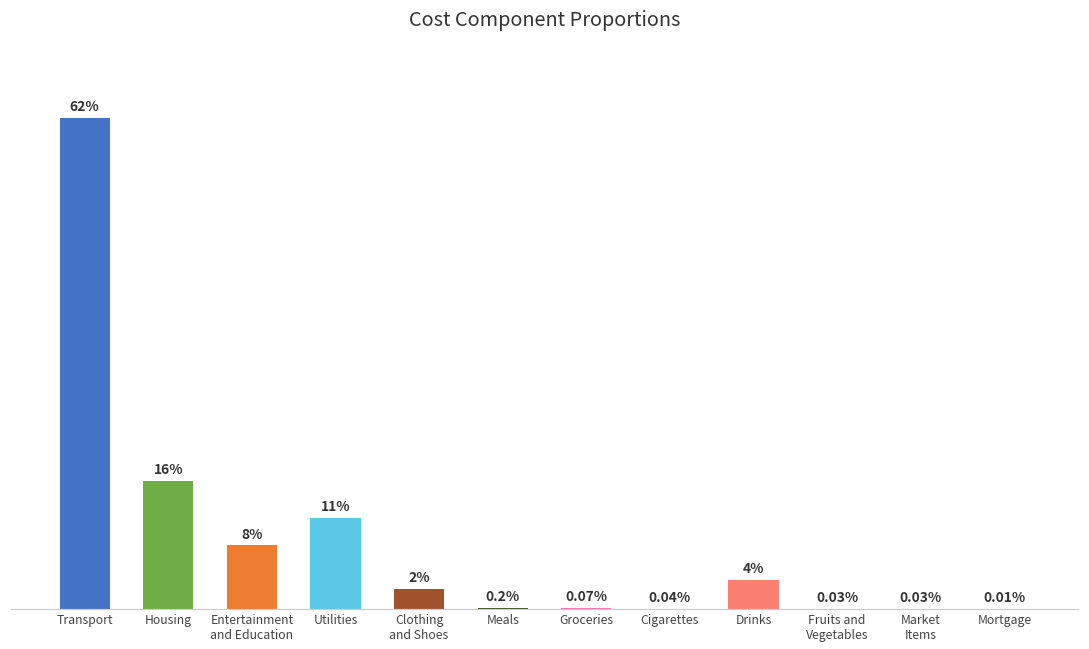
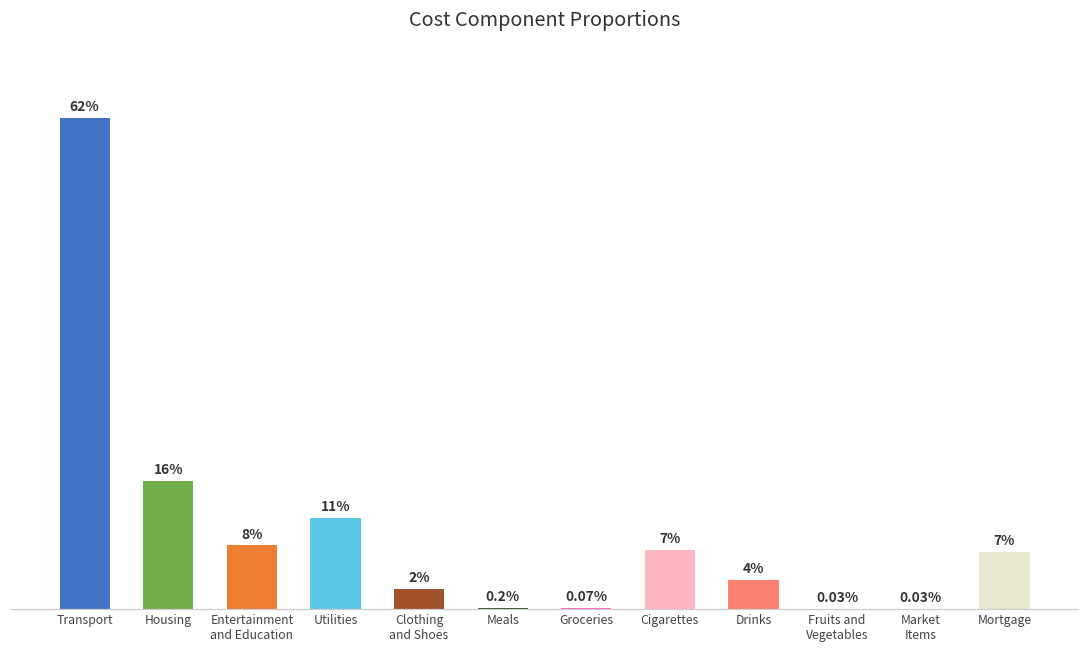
Cigarettes: 0.04% -> 7%
Mortgage: 0.01% -> 7%
